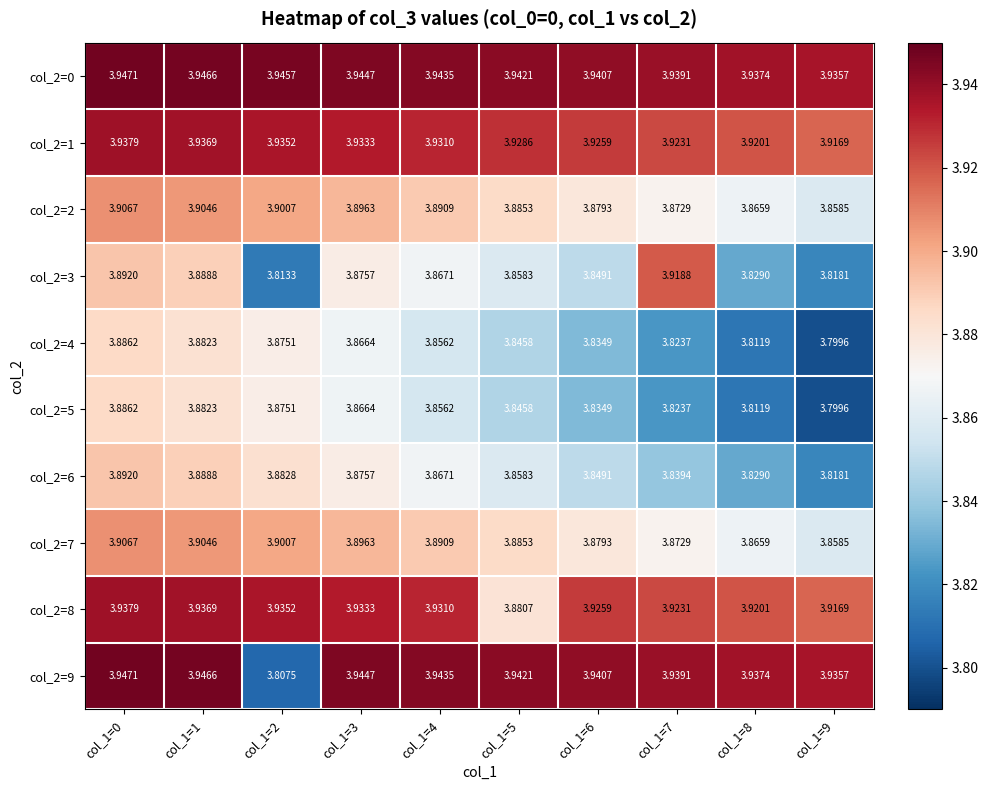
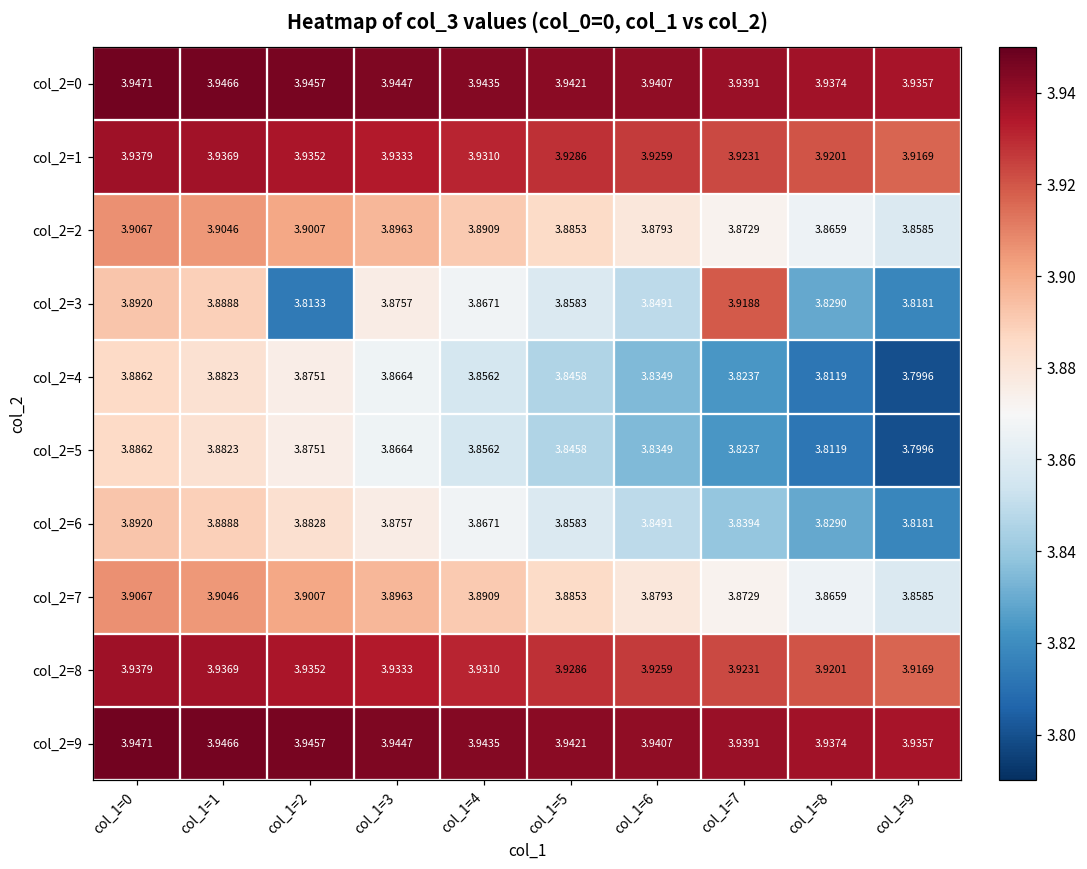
col_2=8, col_1=5: 3.8807 -> 3.9286
col_2=9, col_1=2: 3.8075 -> 3.9457
